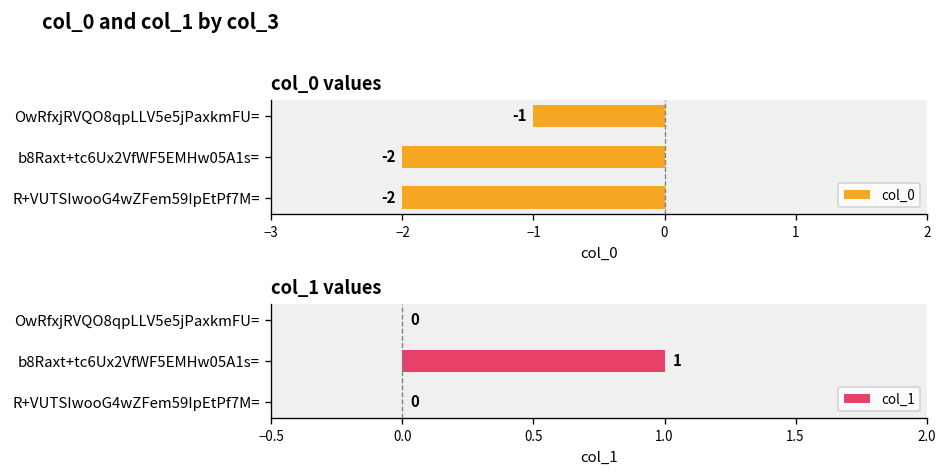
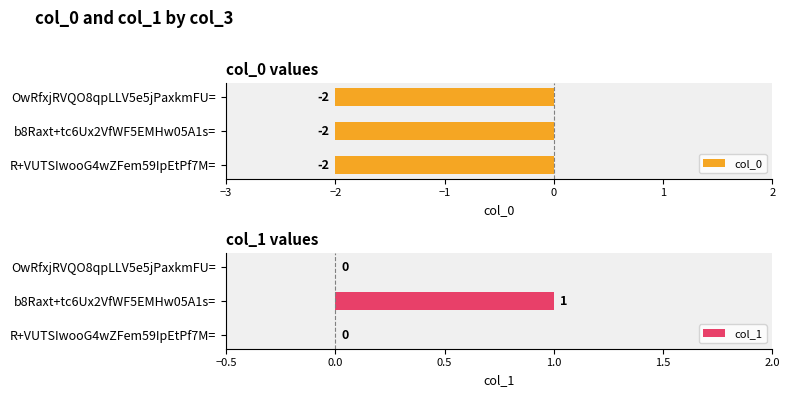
col_0 values, OwRfxjRVQO8qpLLV5e5jPaxkmFU=: -1 -> -2
